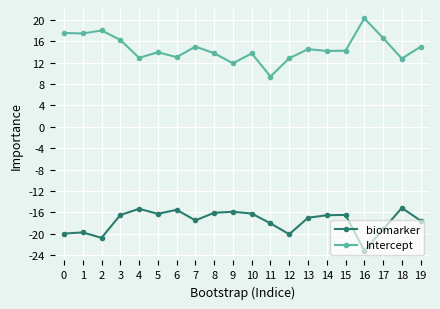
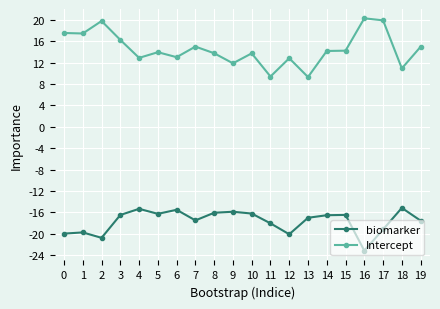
Intercept, 2: 18 -> 20
Intercept, 13: 14 -> 9
Intercept, 17: 17 -> 20
Intercept, 18: 13 -> 11
